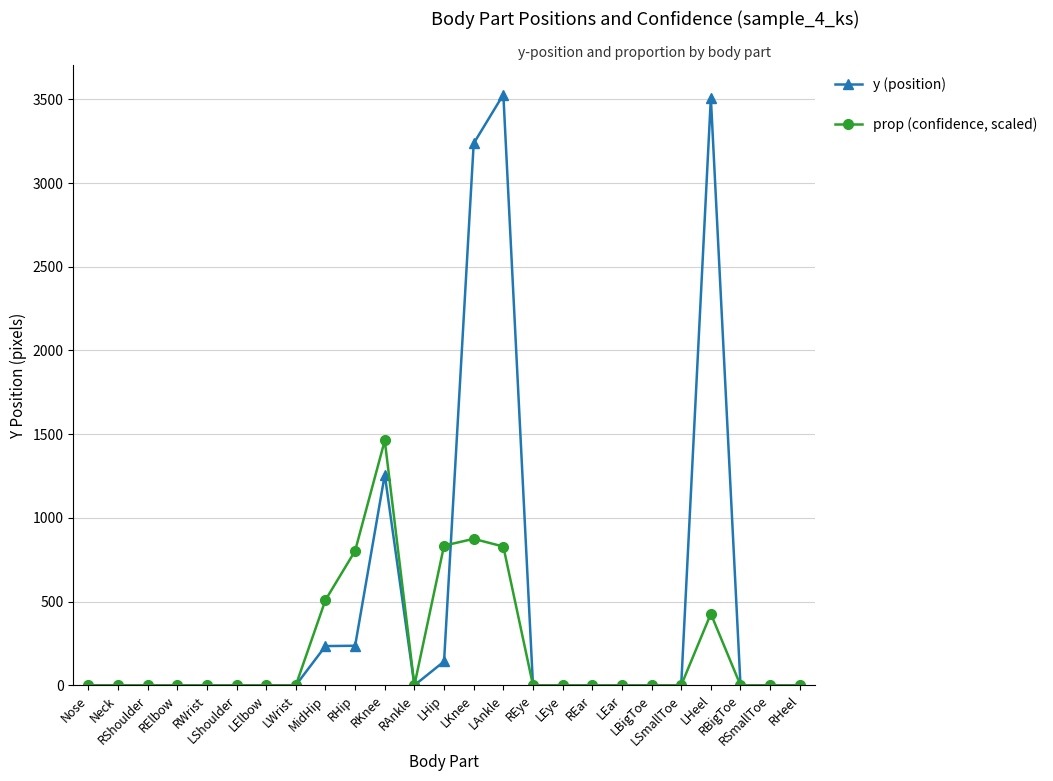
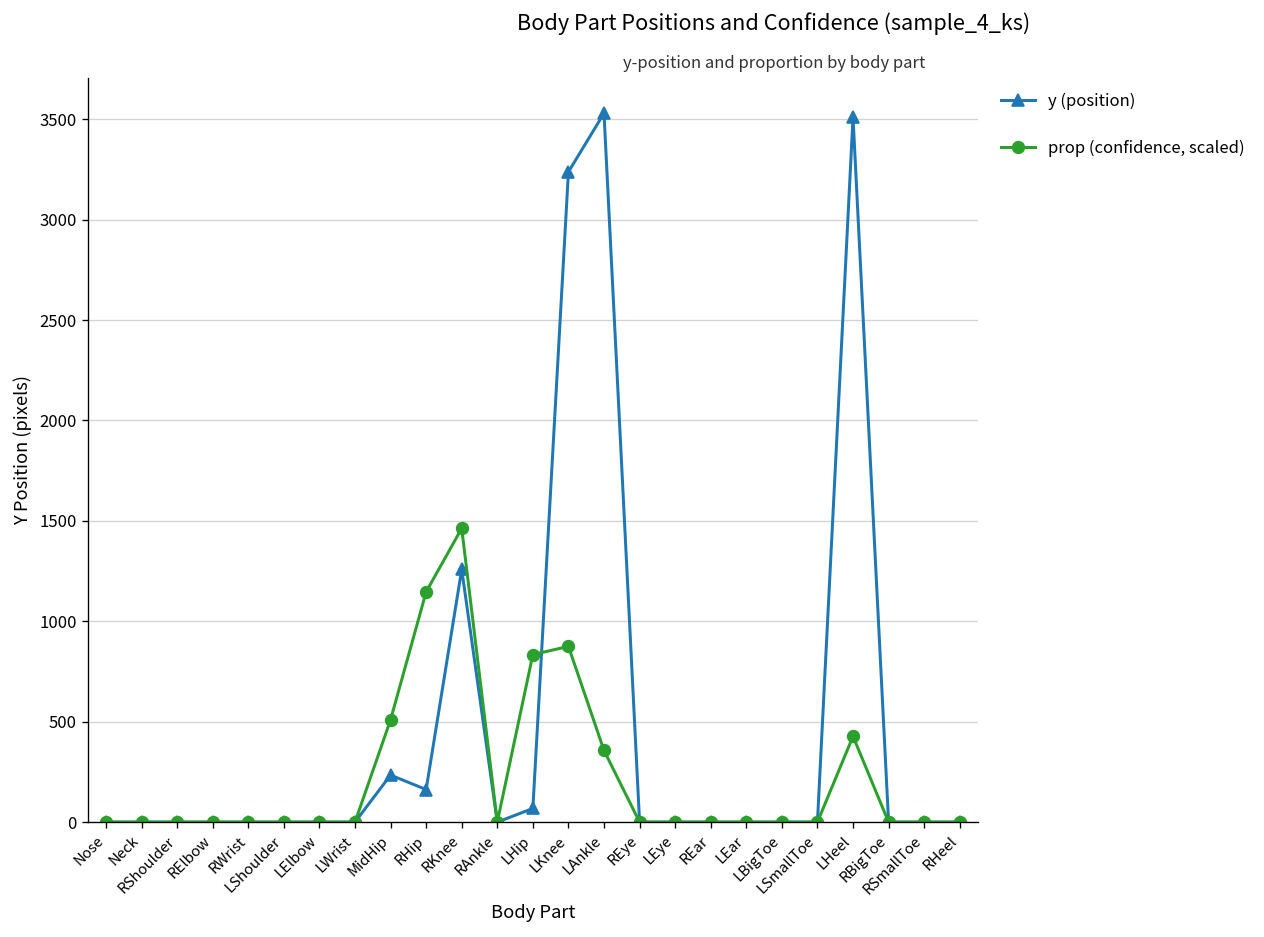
y (position), RHip: 240 -> 160
prop (confidence, scaled), RHip: 800 -> 1150
y (position), LHip: 140 -> 70
prop (confidence, scaled), LAnkle: 830 -> 360
